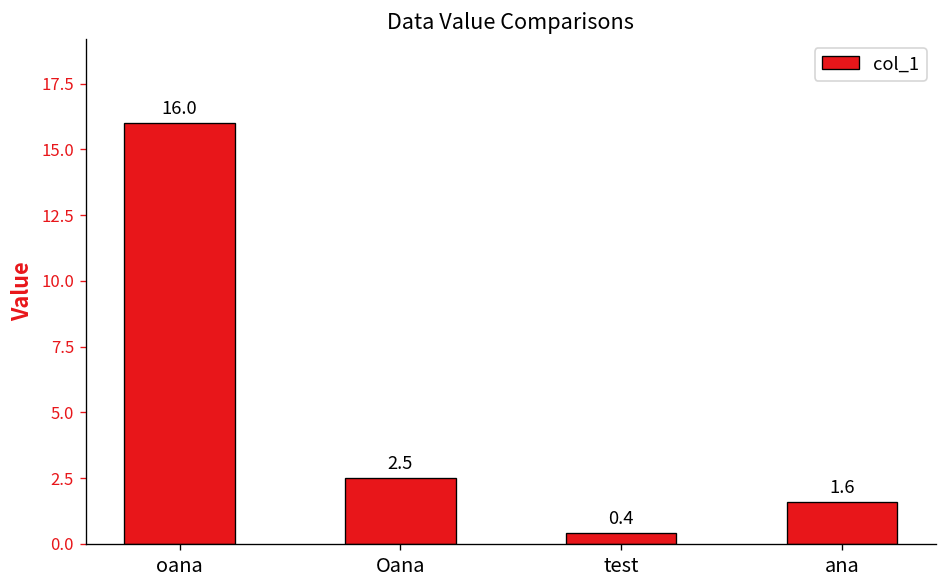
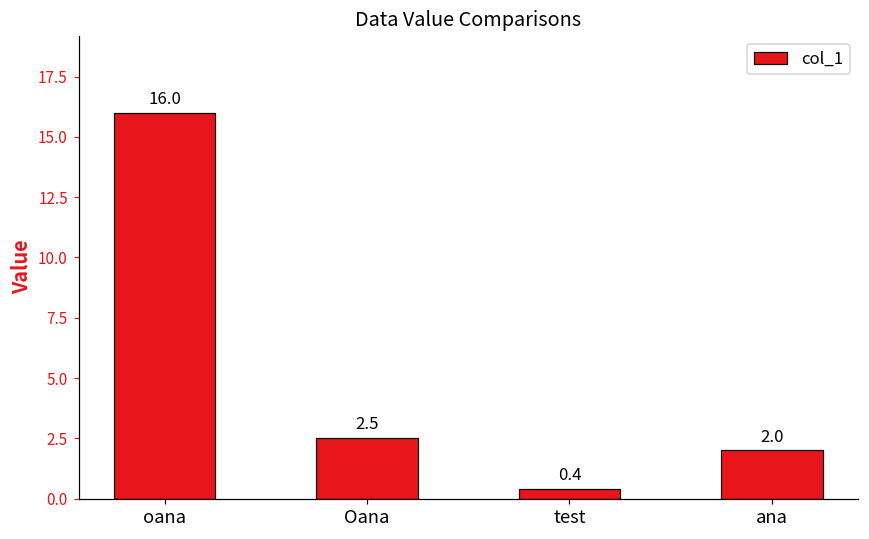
ana: 1.6 -> 2.0
